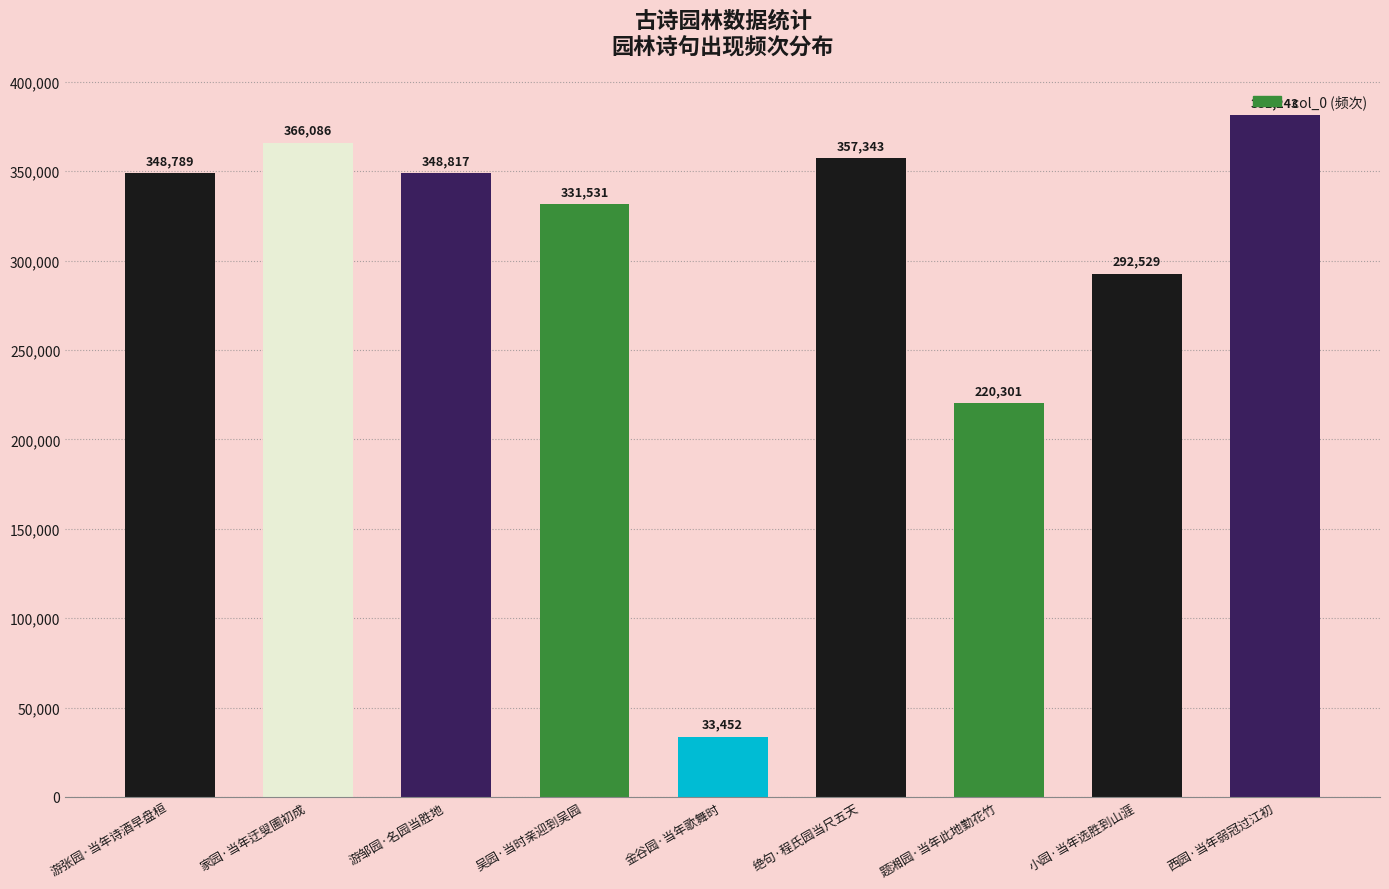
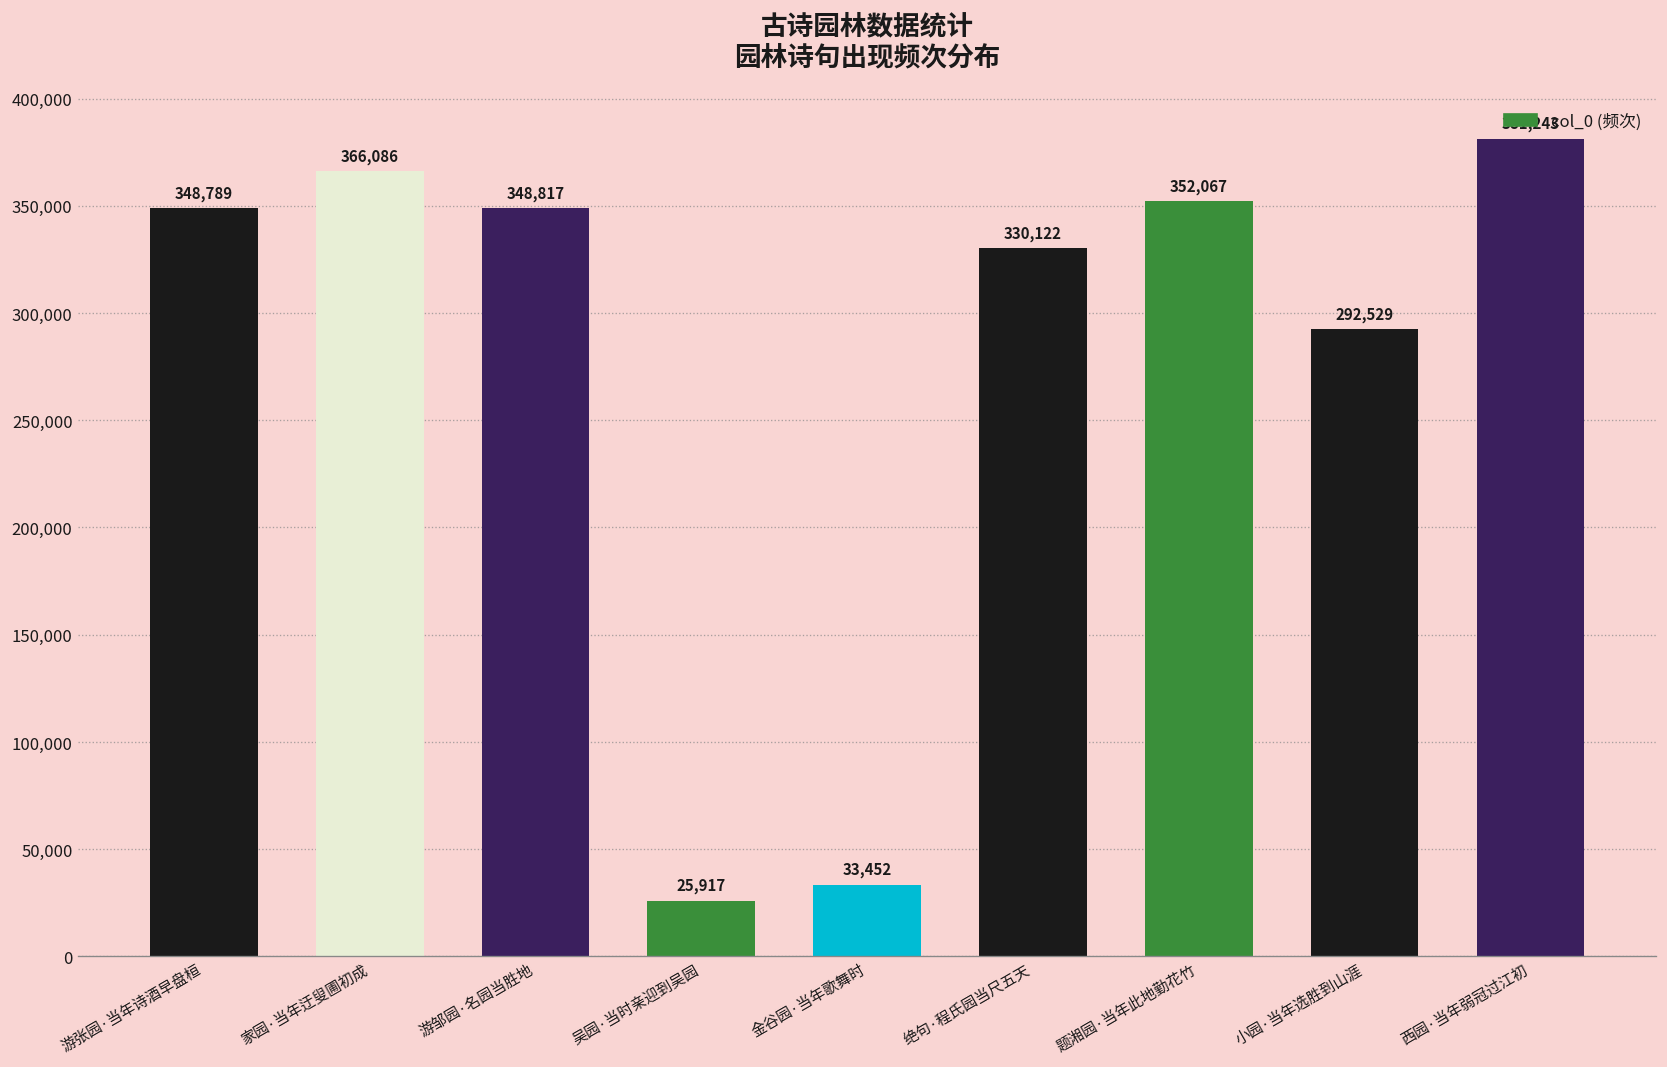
吴园·当时亲迎到吴园: 331,531 -> 25,917
绝句·程氏园当尺五天: 357,343 -> 330,122
题湘园·当年此地勤花竹: 220,301 -> 352,067
